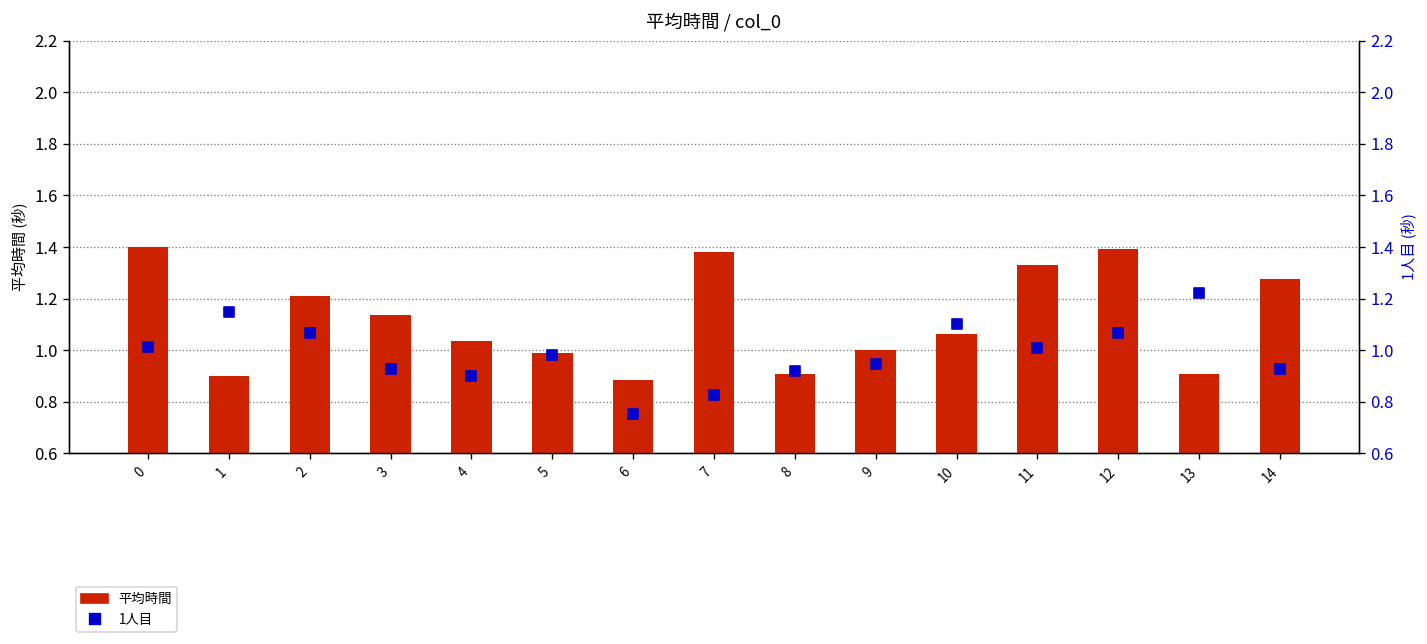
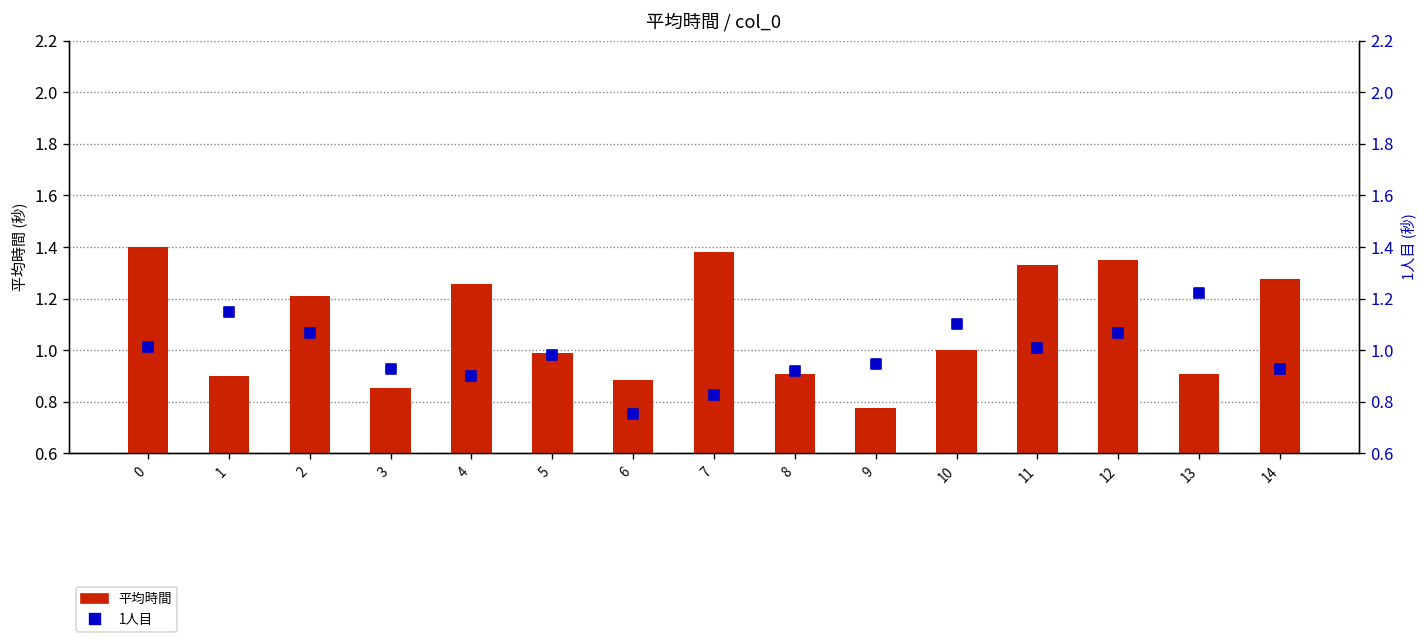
平均時間, 3: 1.13 -> 0.85
平均時間, 4: 1.04 -> 1.26
平均時間, 9: 1.00 -> 0.78
平均時間, 10: 1.06 -> 1.00
平均時間, 12: 1.39 -> 1.35
